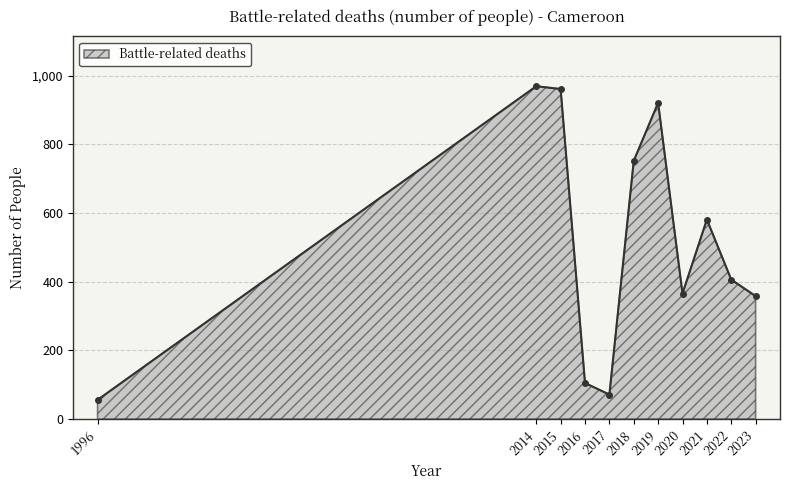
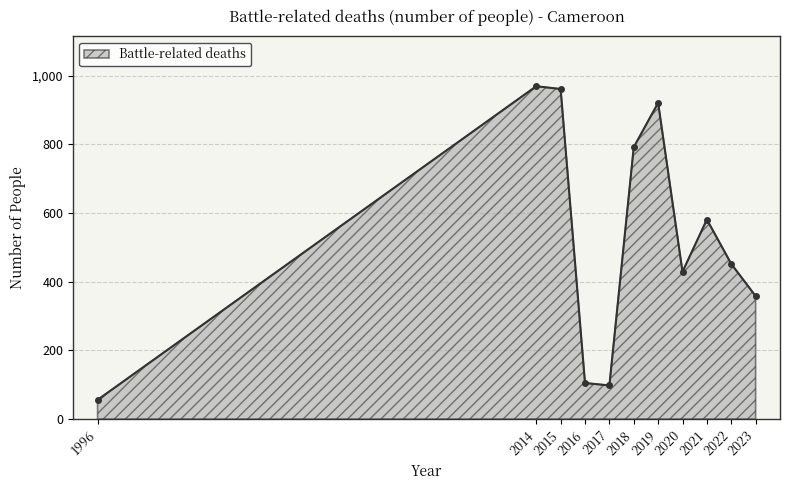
2017: 70 -> 100
2018: 750 -> 790
2020: 370 -> 430
2022: 410 -> 450
